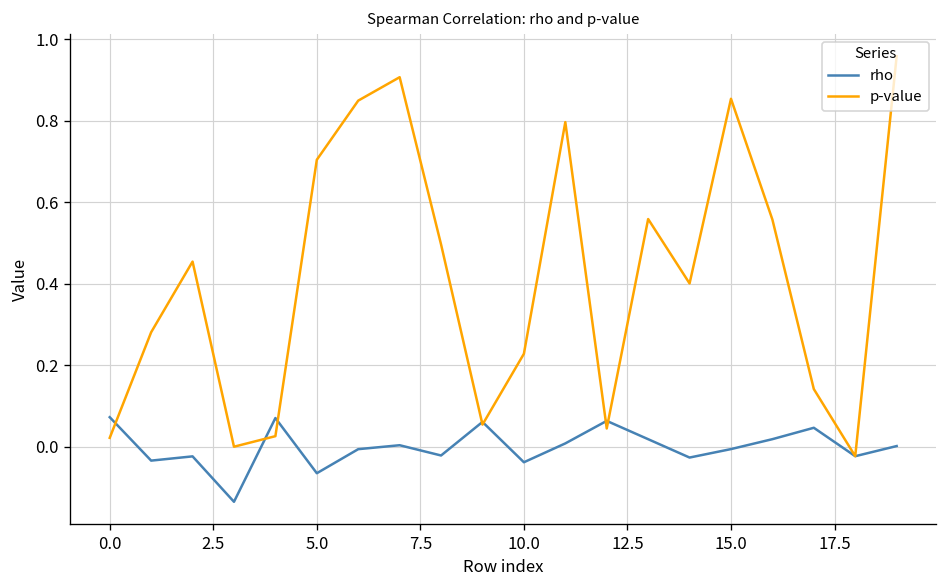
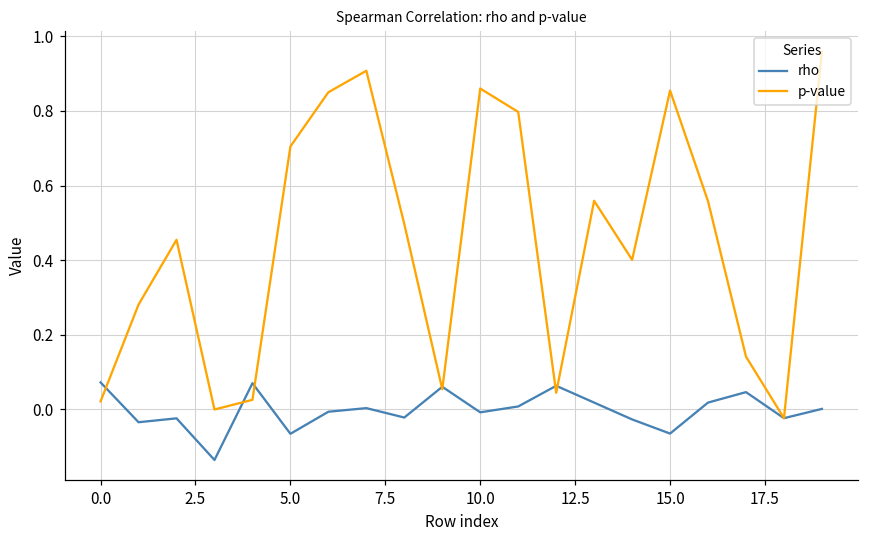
rho, 10.0: -0.04 -> -0.01
p-value, 10.0: 0.23 -> 0.86
rho, 15.0: -0.01 -> -0.06
